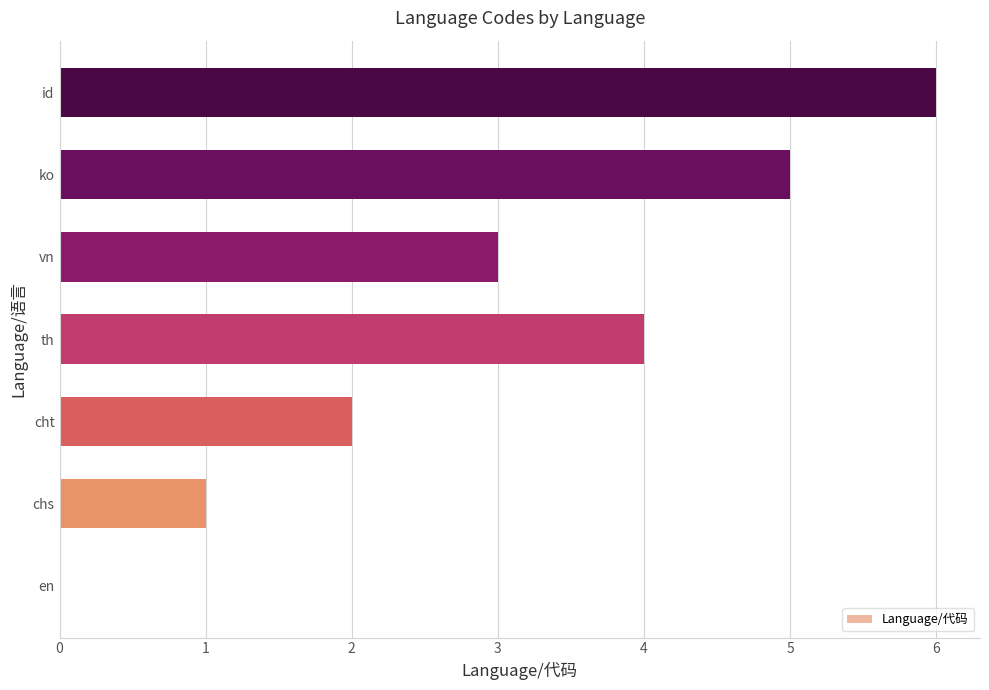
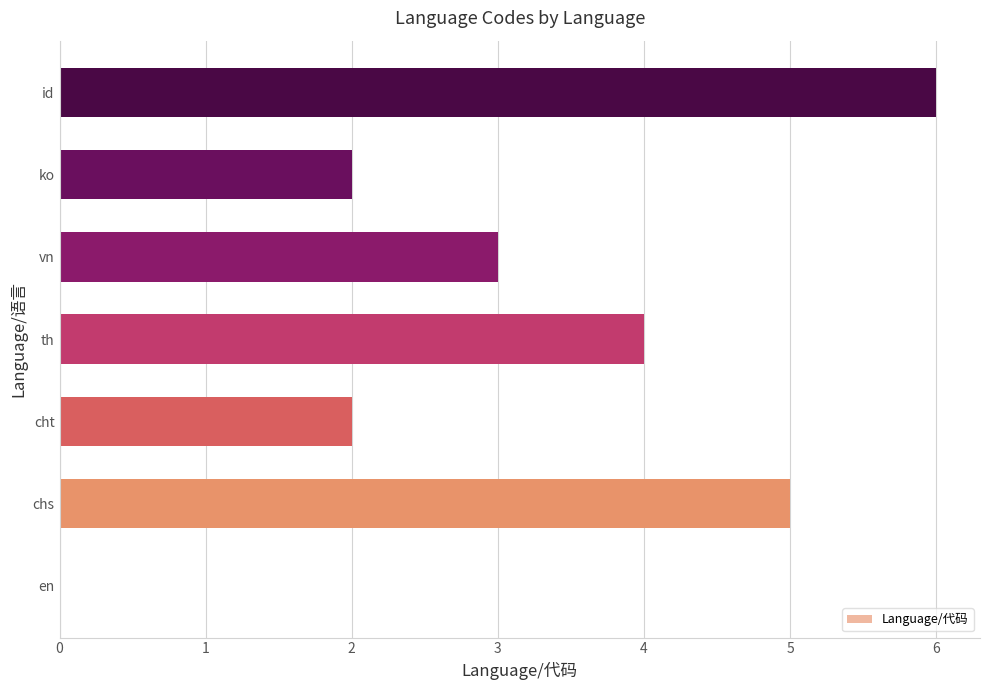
ko: 5 -> 2
chs: 1 -> 5
